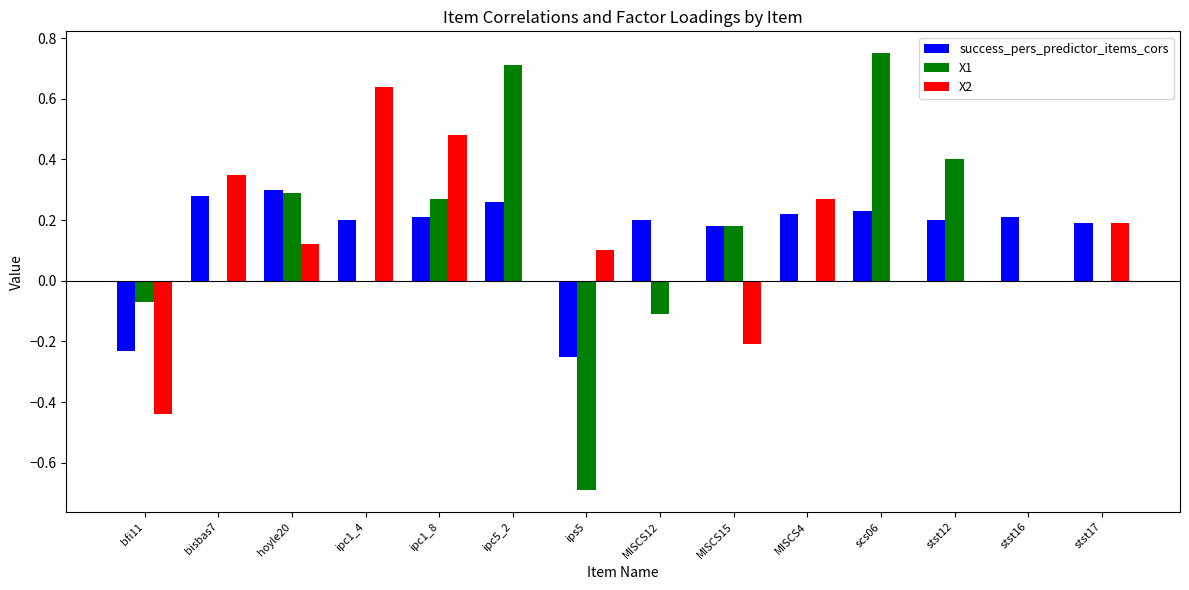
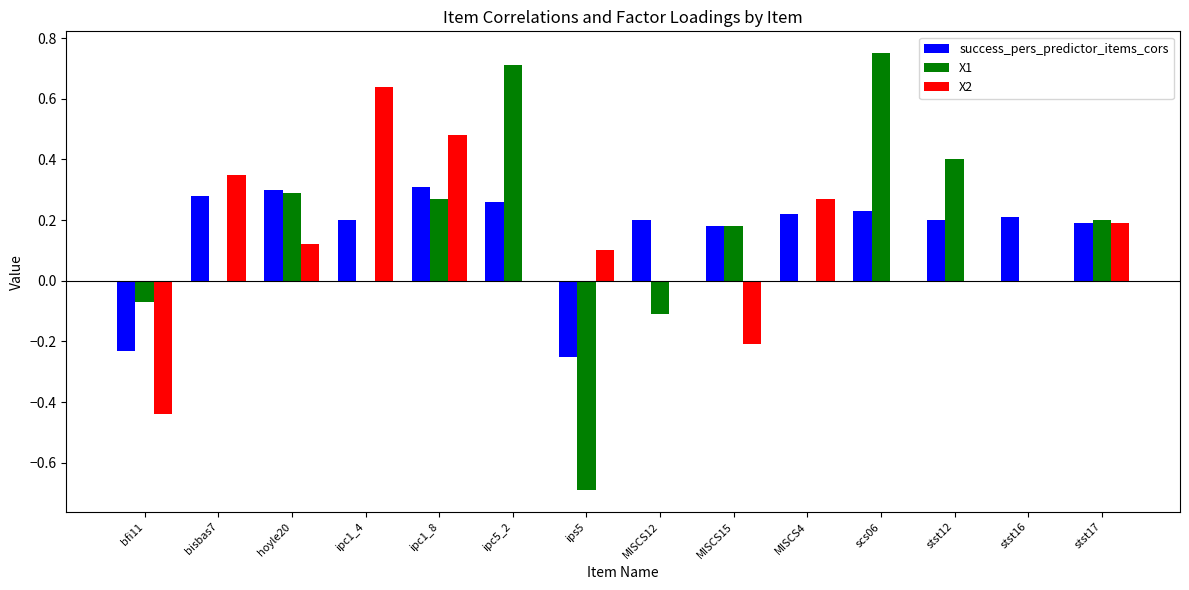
success_pers_predictor_items_cors, ipc1_8: 0.21 -> 0.31
X1, stst17: 0.0 -> 0.2
